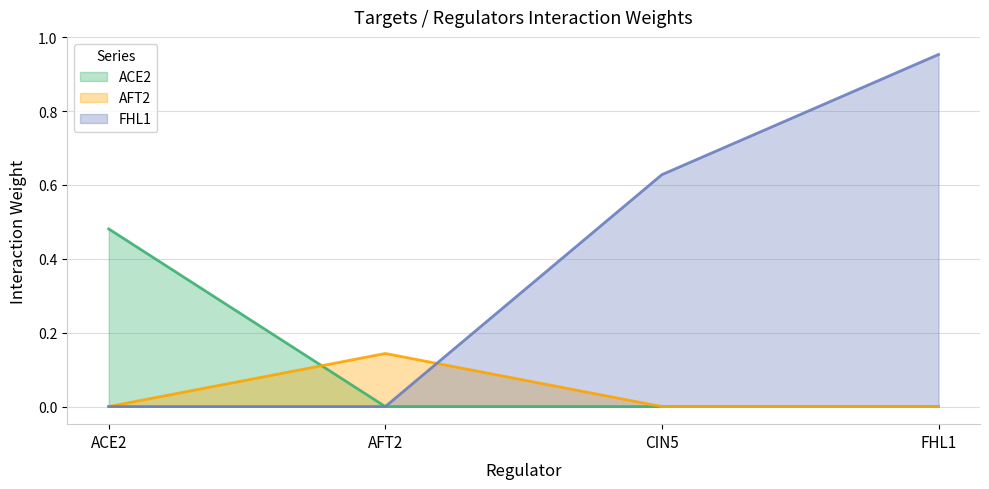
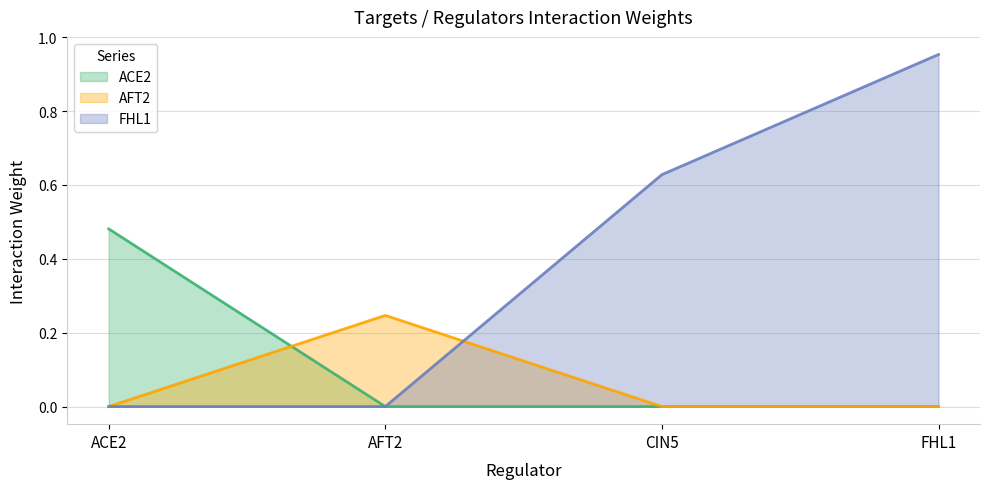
AFT2, AFT2: 0.14 -> 0.25
